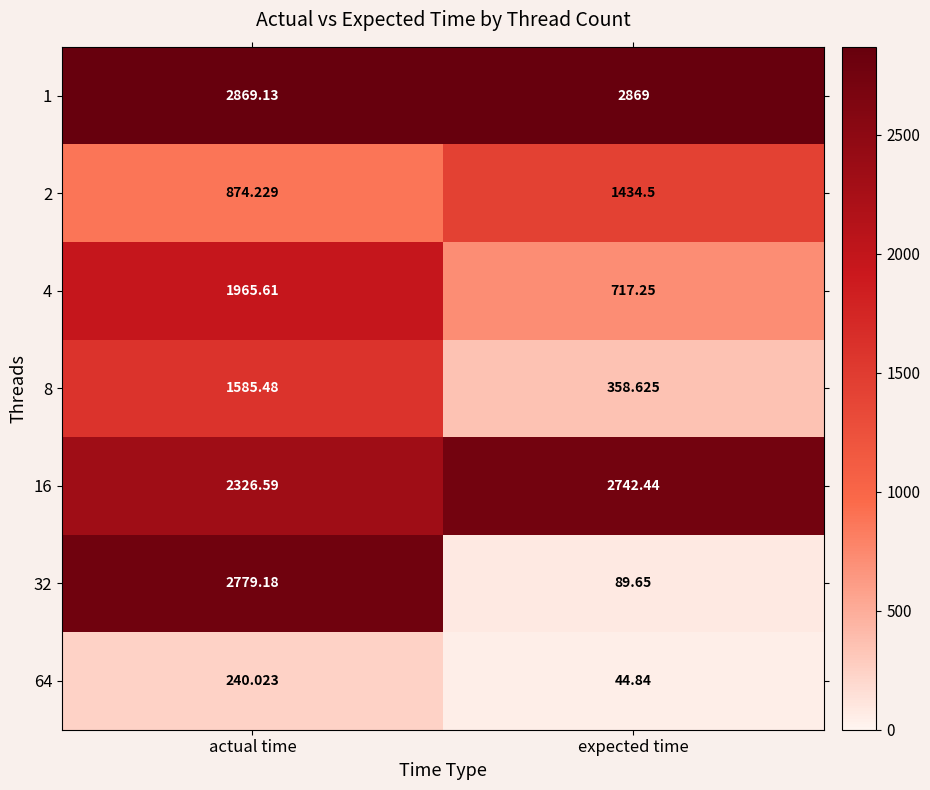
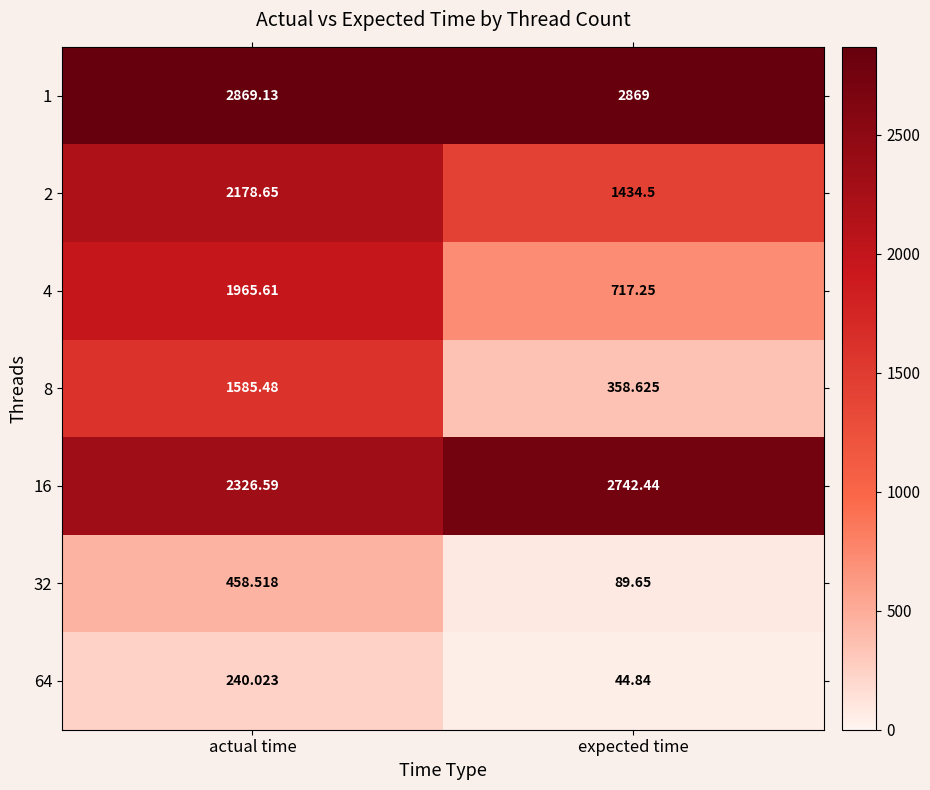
2, actual time: 874.229 -> 2178.65
32, actual time: 2779.18 -> 458.518
